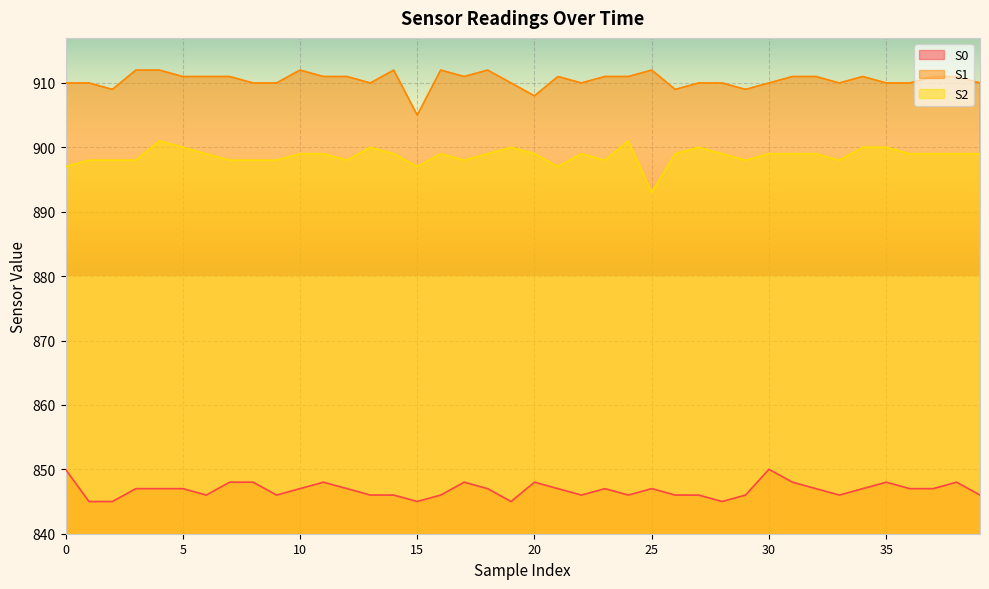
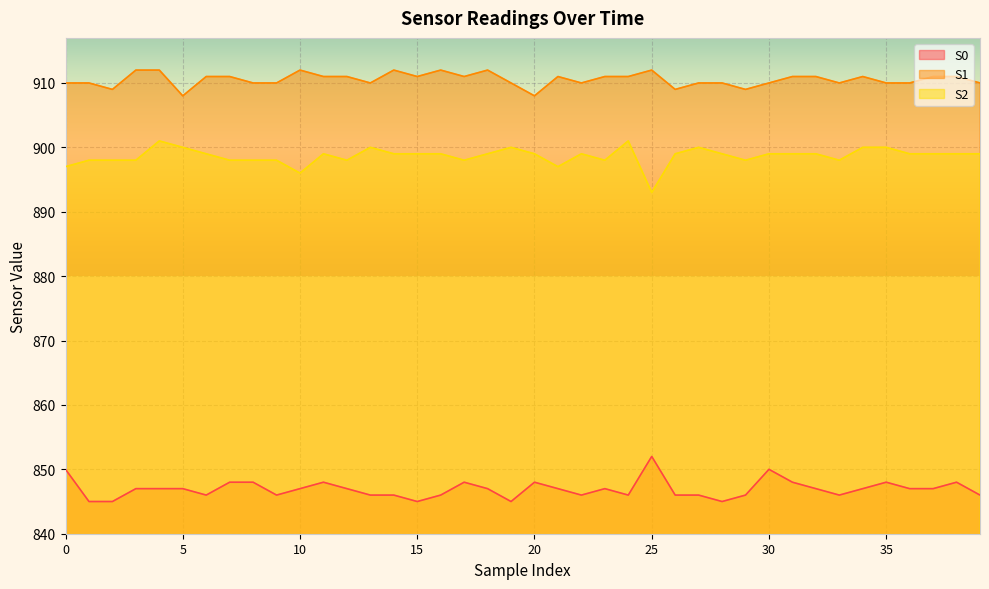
S1, 5: 911 -> 908
S2, 10: 899 -> 896
S1, 15: 905 -> 911
S2, 15: 897 -> 899
S0, 25: 847 -> 852
